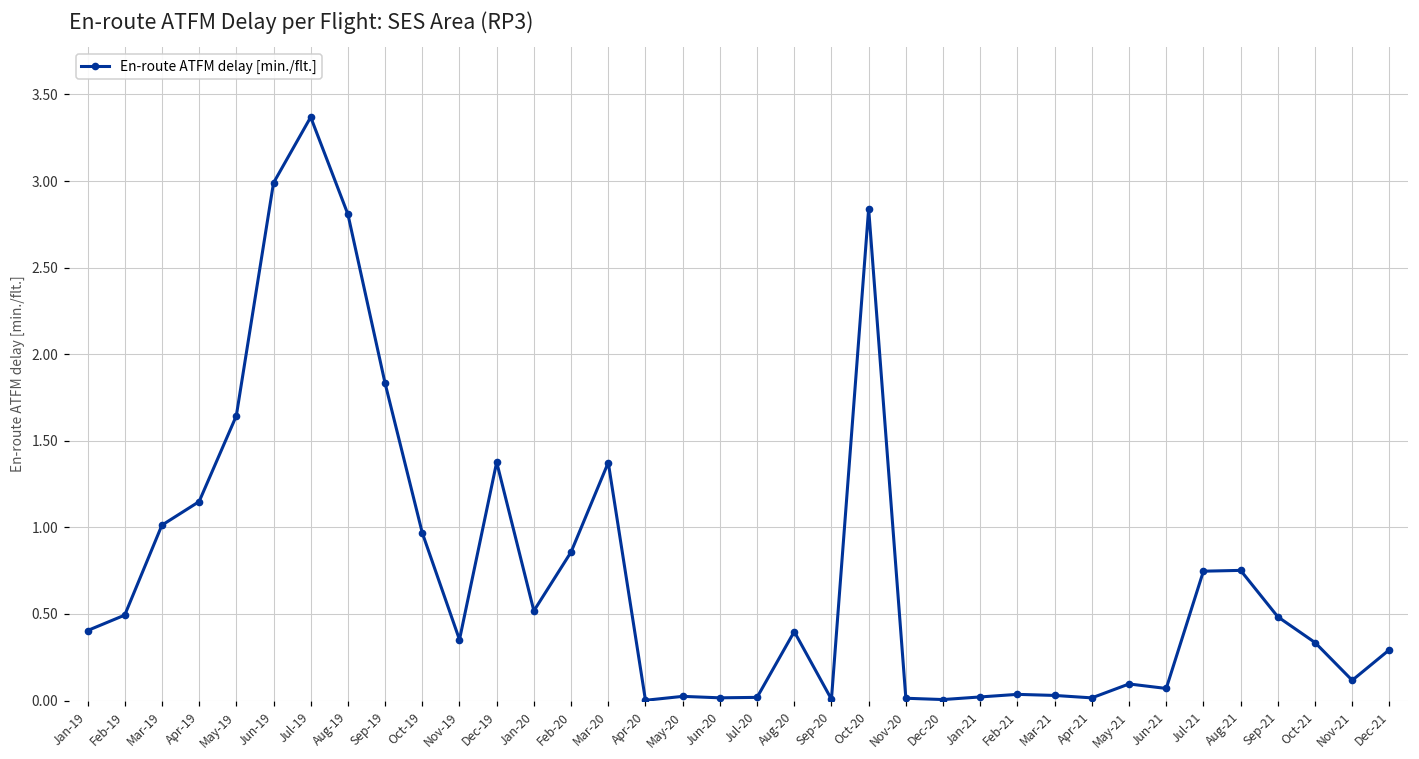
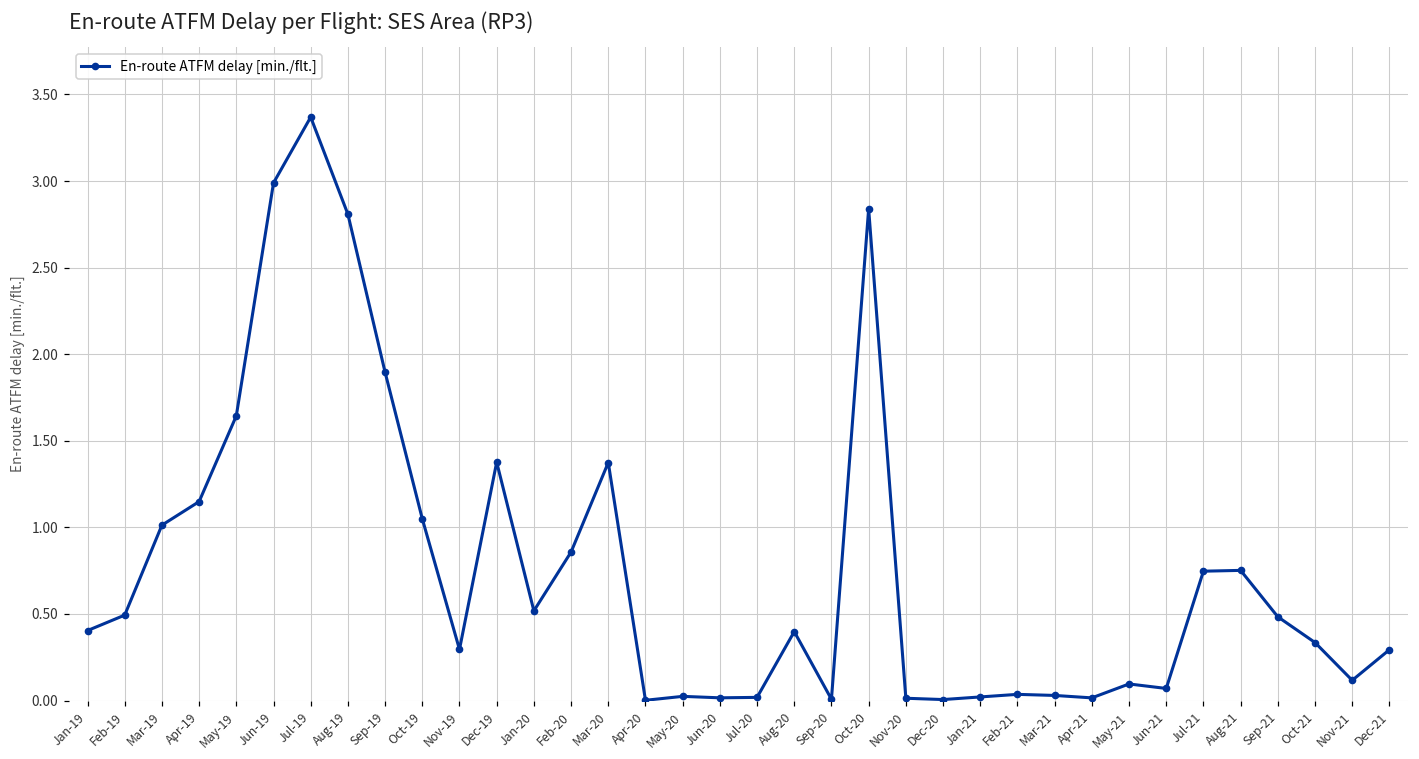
Sep-19: 1.83 -> 1.90
Oct-19: 0.97 -> 1.05
Nov-19: 0.35 -> 0.30
